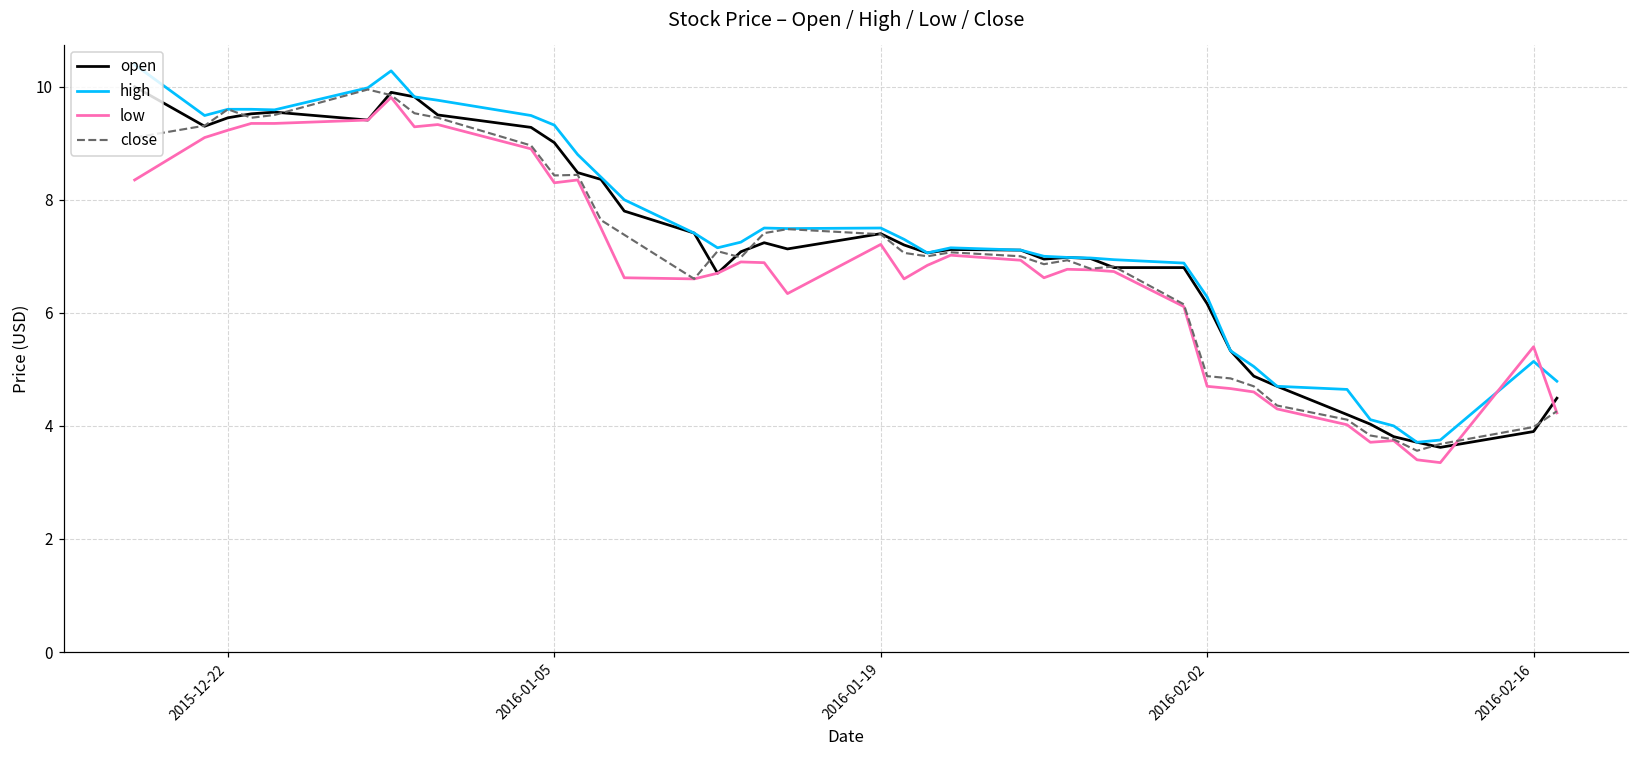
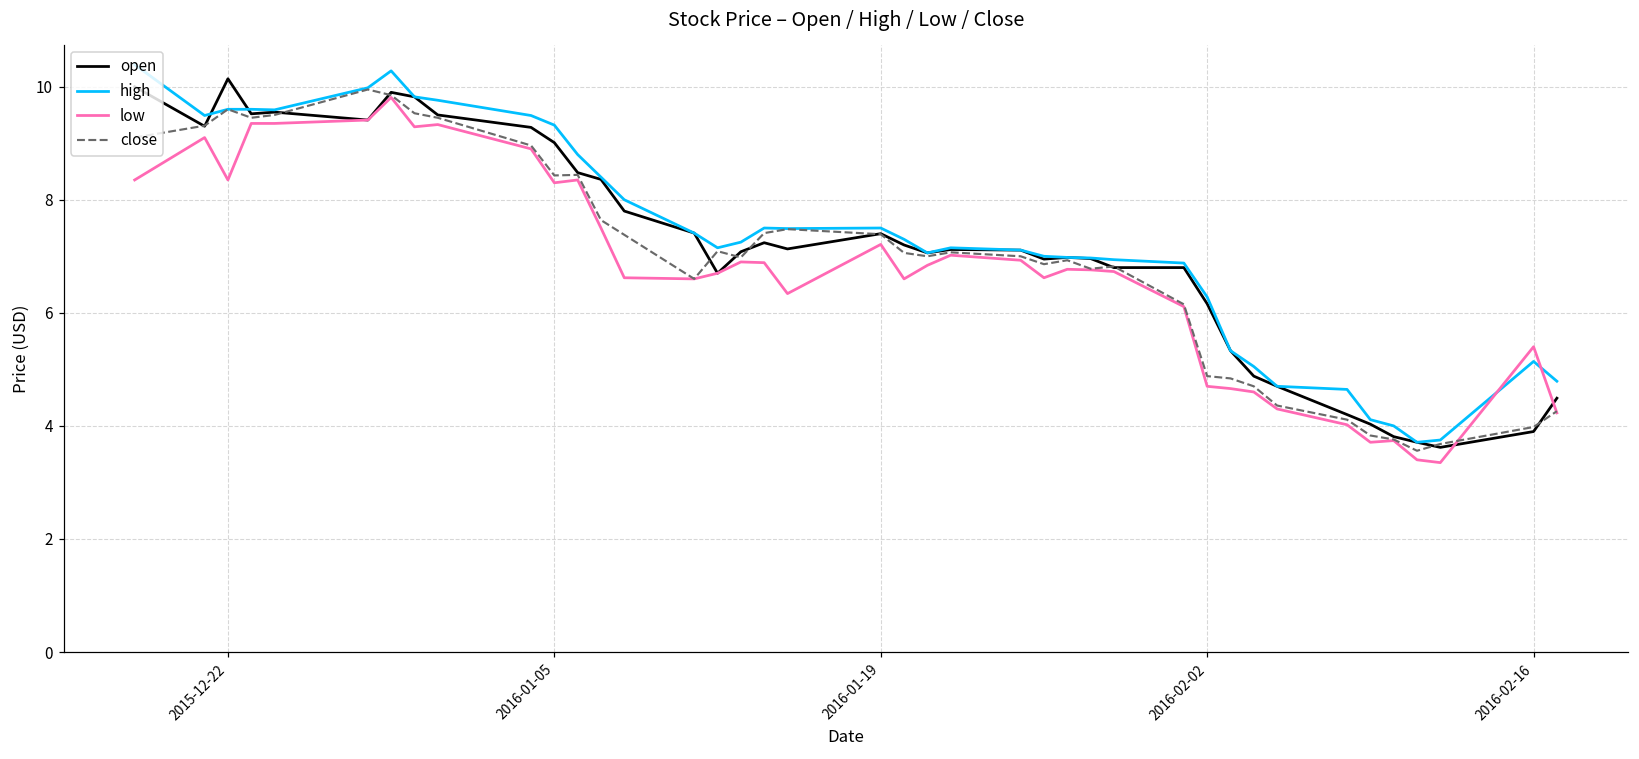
open, 2015-12-22: 9.5 -> 10.1
low, 2015-12-22: 9.2 -> 8.4
